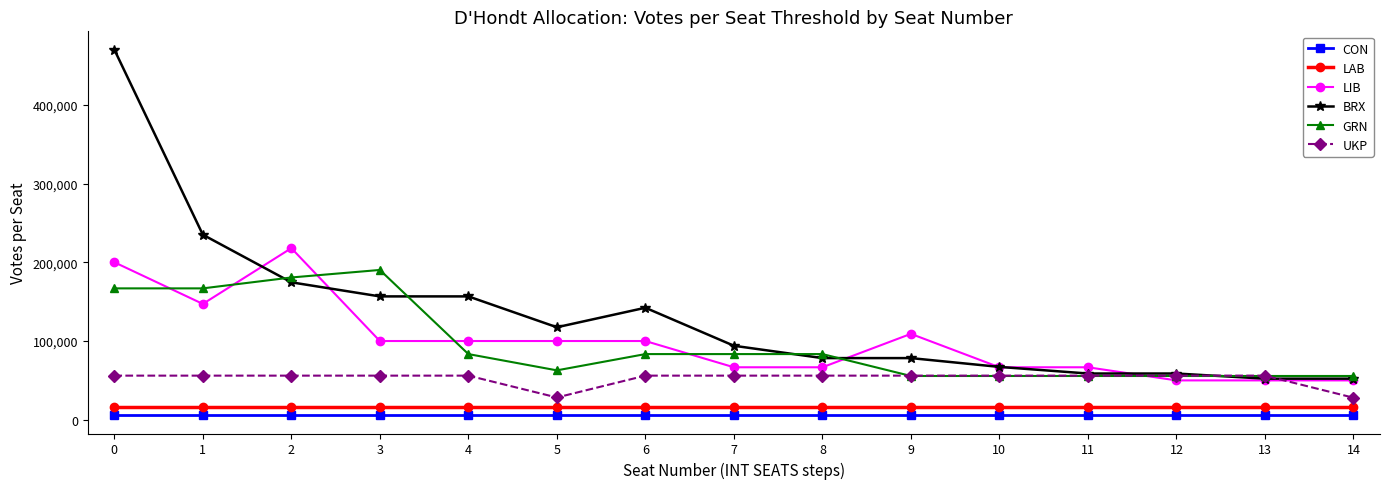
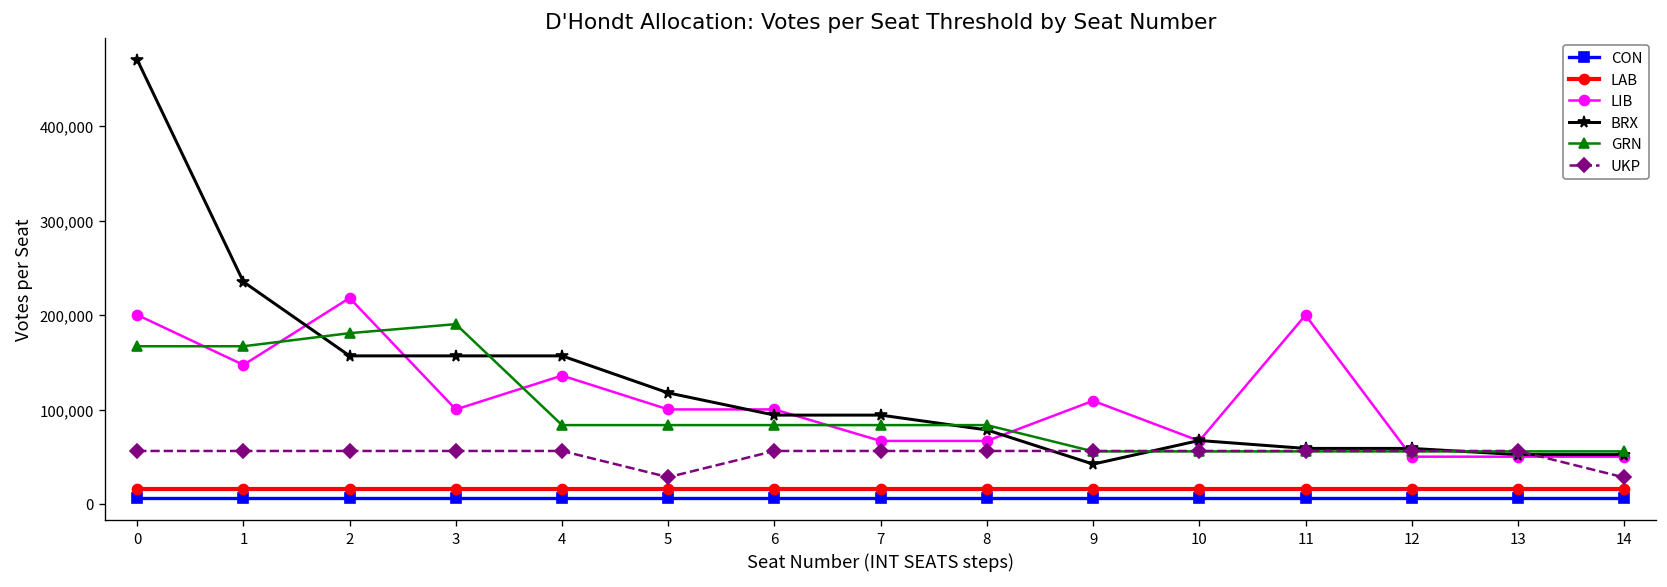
BRX, 2: 170,000 -> 160,000
LIB, 4: 100,000 -> 140,000
GRN, 5: 60,000 -> 80,000
BRX, 6: 140,000 -> 90,000
BRX, 9: 80,000 -> 40,000
LIB, 11: 70,000 -> 200,000
